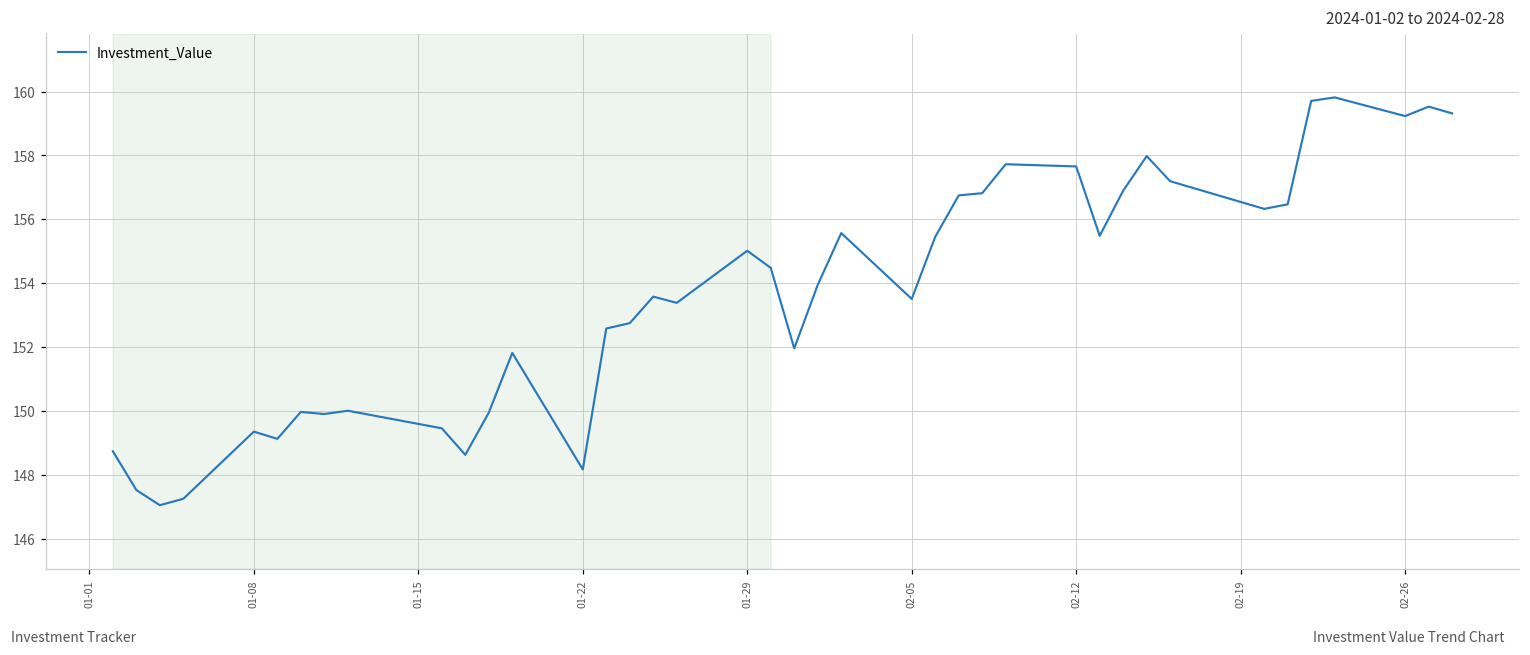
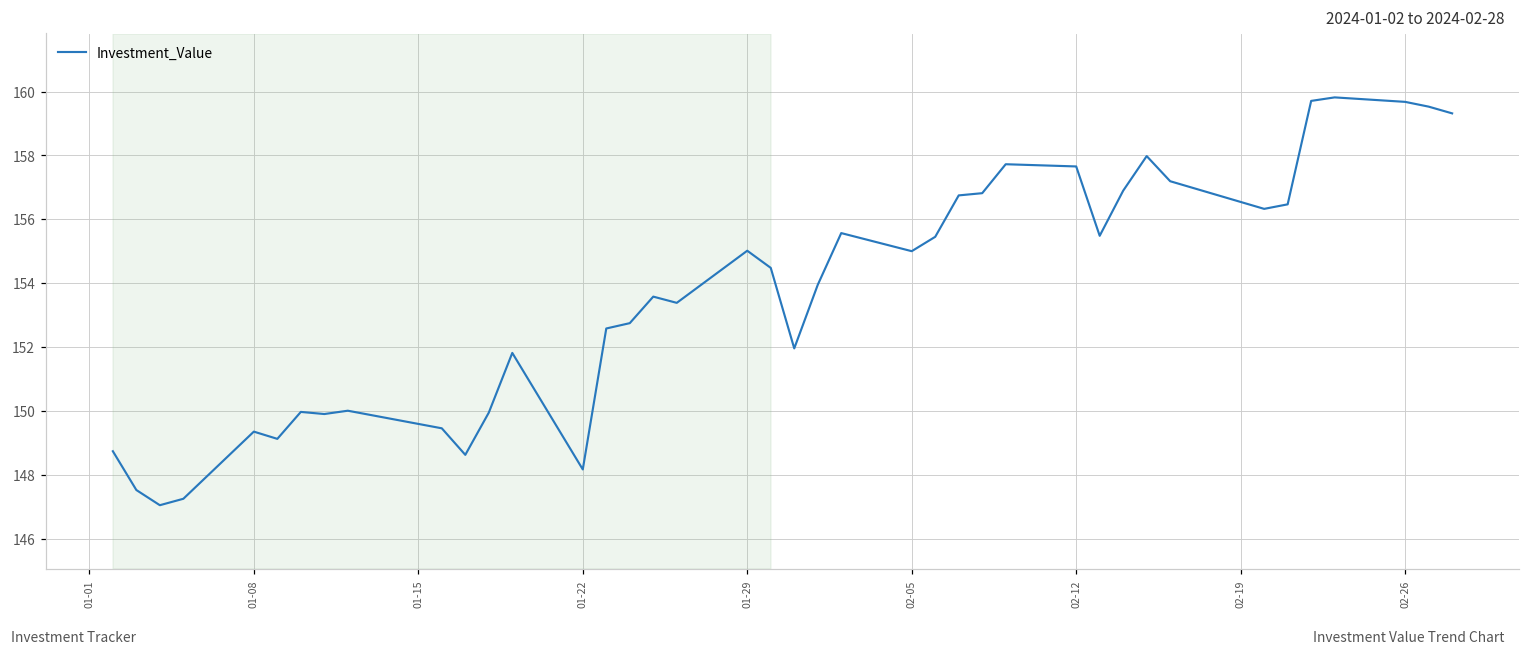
02-05: 153.5 -> 155.0
02-26: 159.2 -> 159.7
